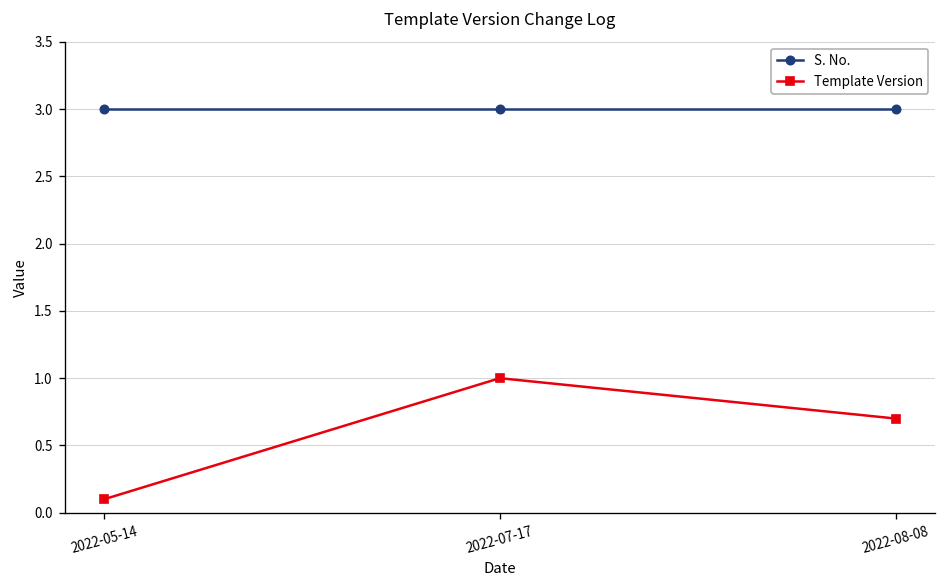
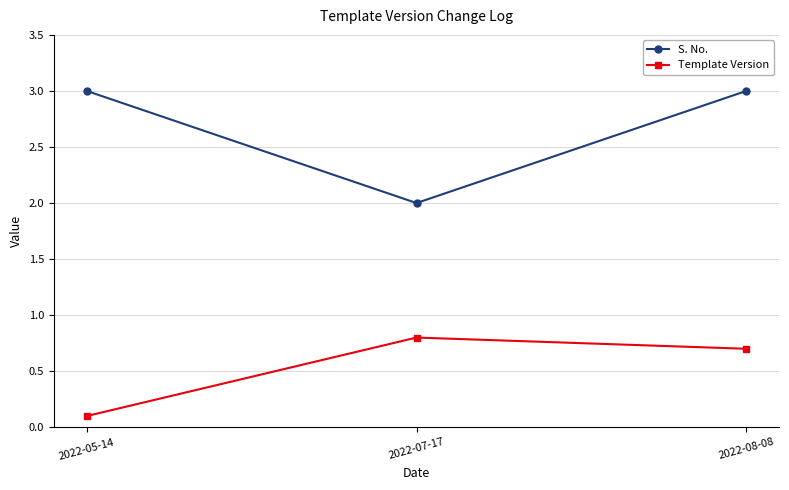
S. No., 2022-07-17: 3 -> 2
Template Version, 2022-07-17: 1.0 -> 0.8
